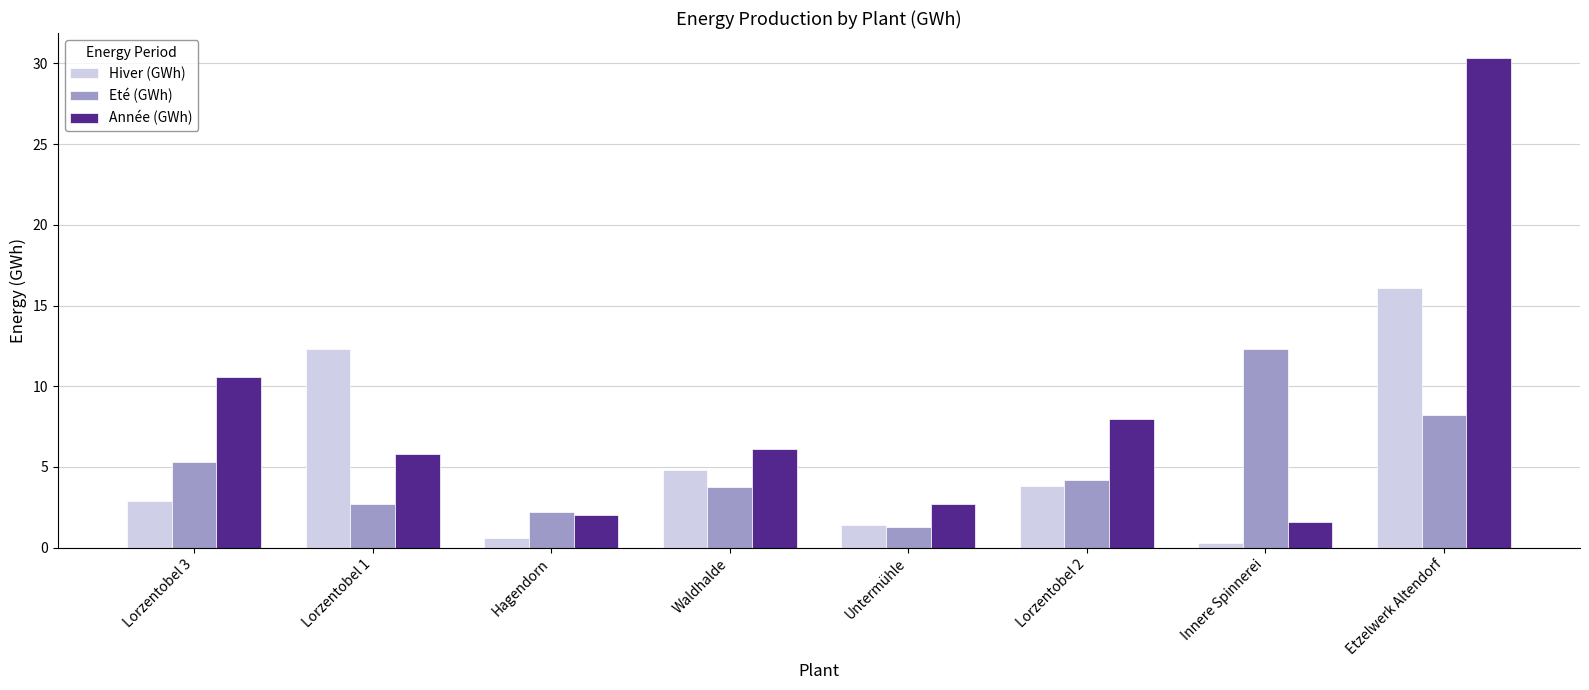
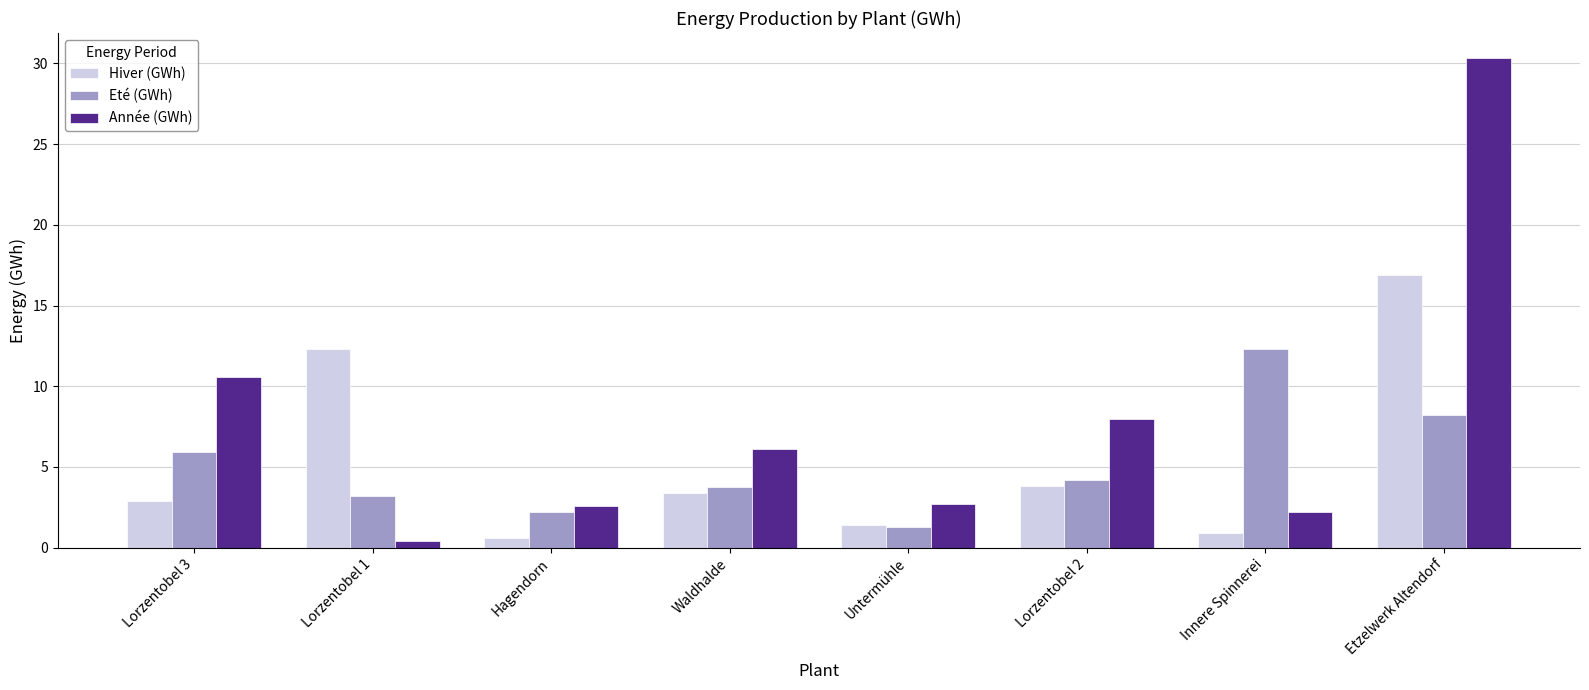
Eté (GWh), Lorzentobel 3: 5.3 -> 5.9
Eté (GWh), Lorzentobel 1: 2.7 -> 3.2
Année (GWh), Lorzentobel 1: 5.8 -> 0.4
Année (GWh), Hagendorn: 2.0 -> 2.6
Hiver (GWh), Waldhalde: 4.8 -> 3.4
Hiver (GWh), Innere Spinnerei: 0.3 -> 0.9
Année (GWh), Innere Spinnerei: 1.6 -> 2.2
Hiver (GWh), Etzelwerk Altendorf: 16.1 -> 16.9
